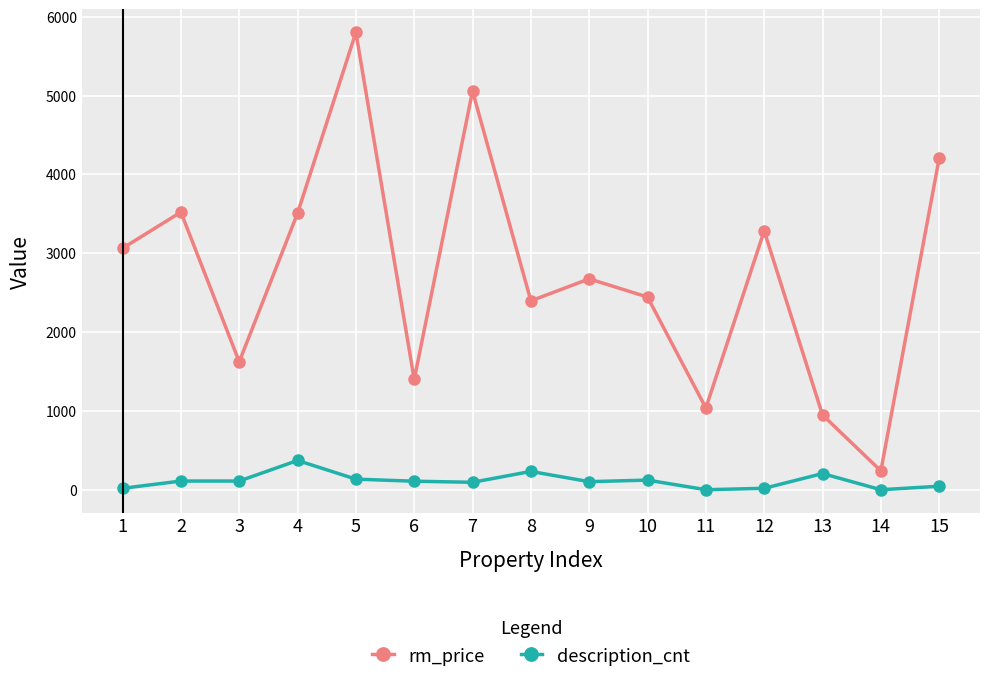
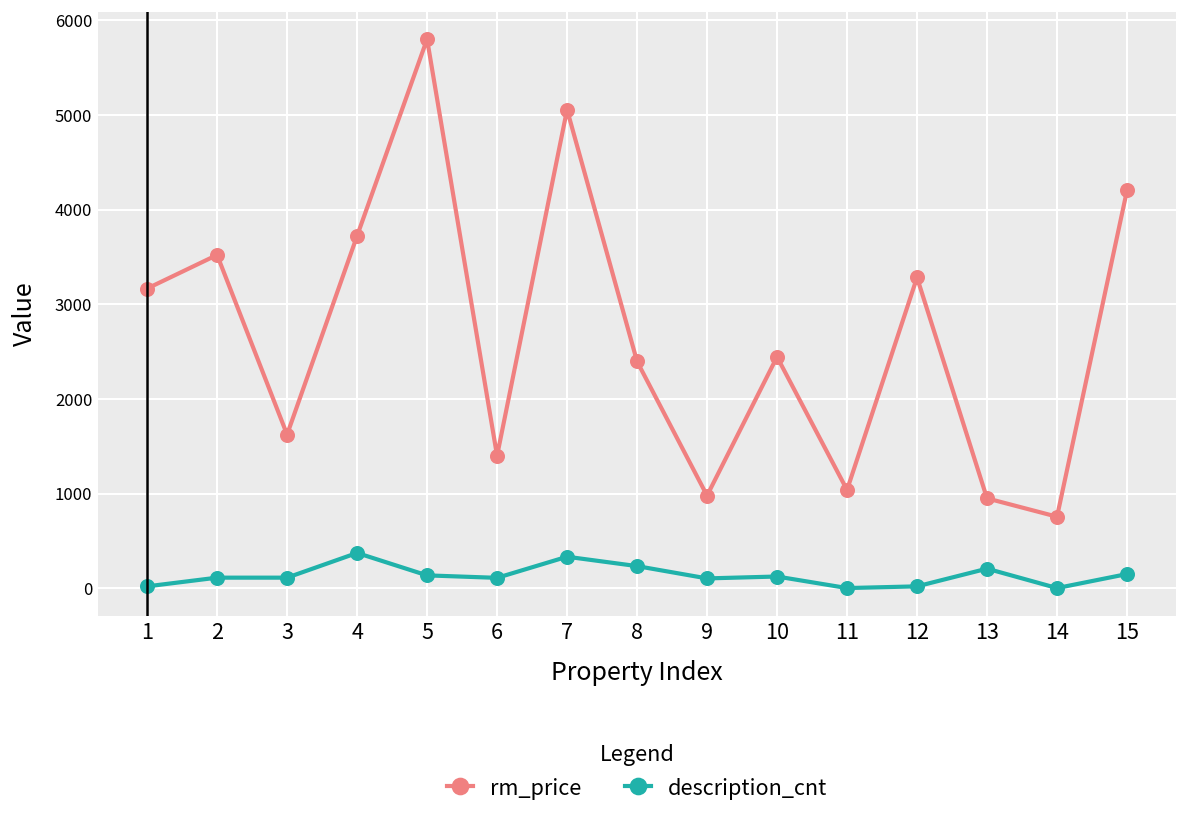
rm_price, 1: 3100 -> 3200
rm_price, 4: 3500 -> 3700
description_cnt, 7: 100 -> 300
rm_price, 9: 2700 -> 1000
rm_price, 14: 200 -> 800
description_cnt, 15: 0 -> 200
